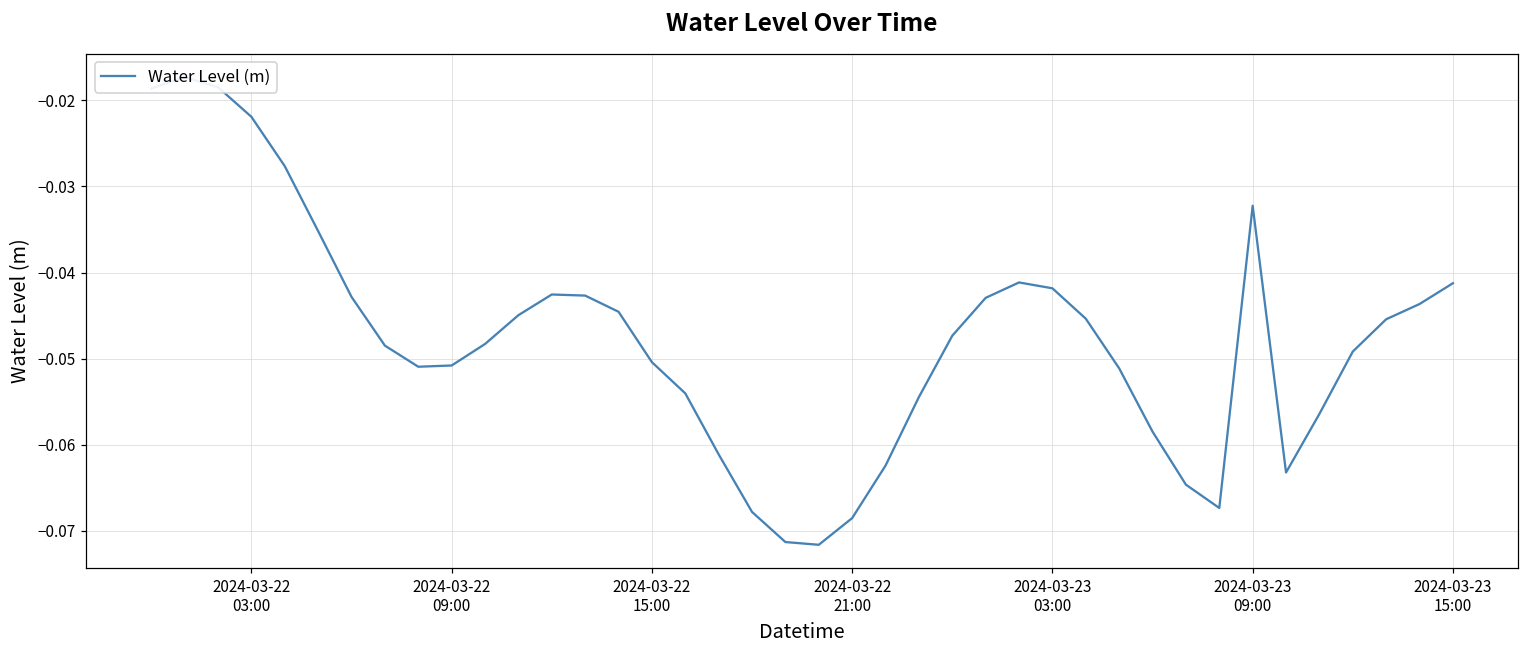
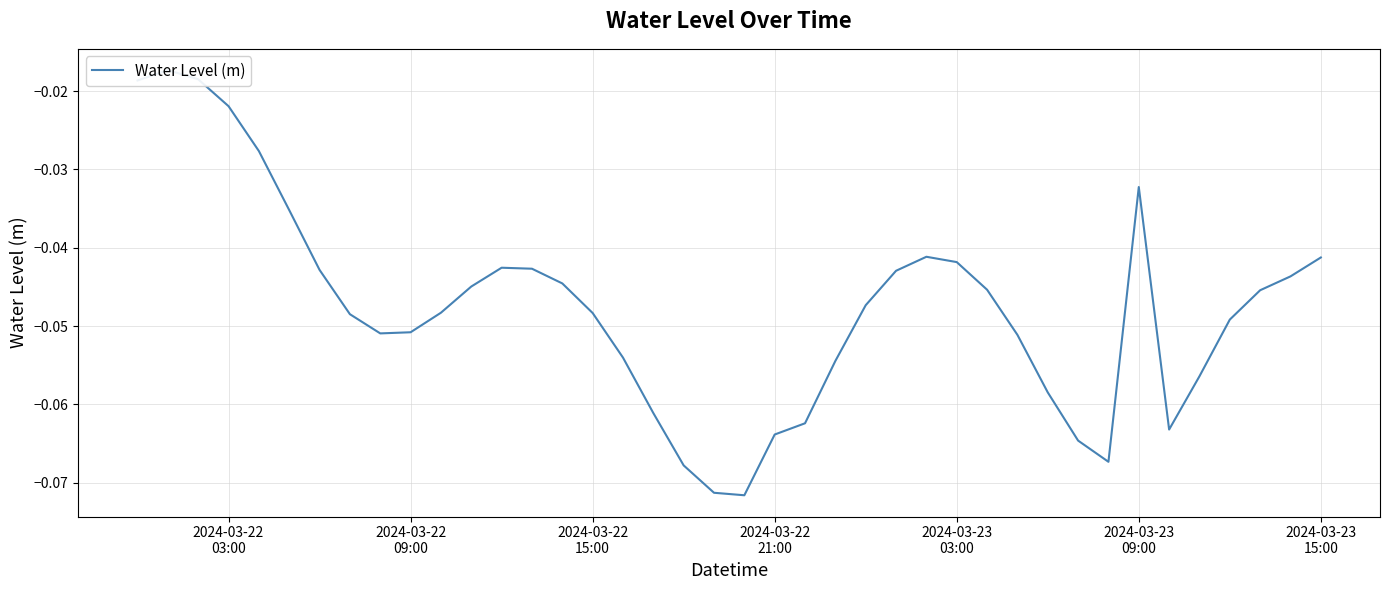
2024-03-22 15:00: -0.050 -> -0.048
2024-03-22 21:00: -0.069 -> -0.064
